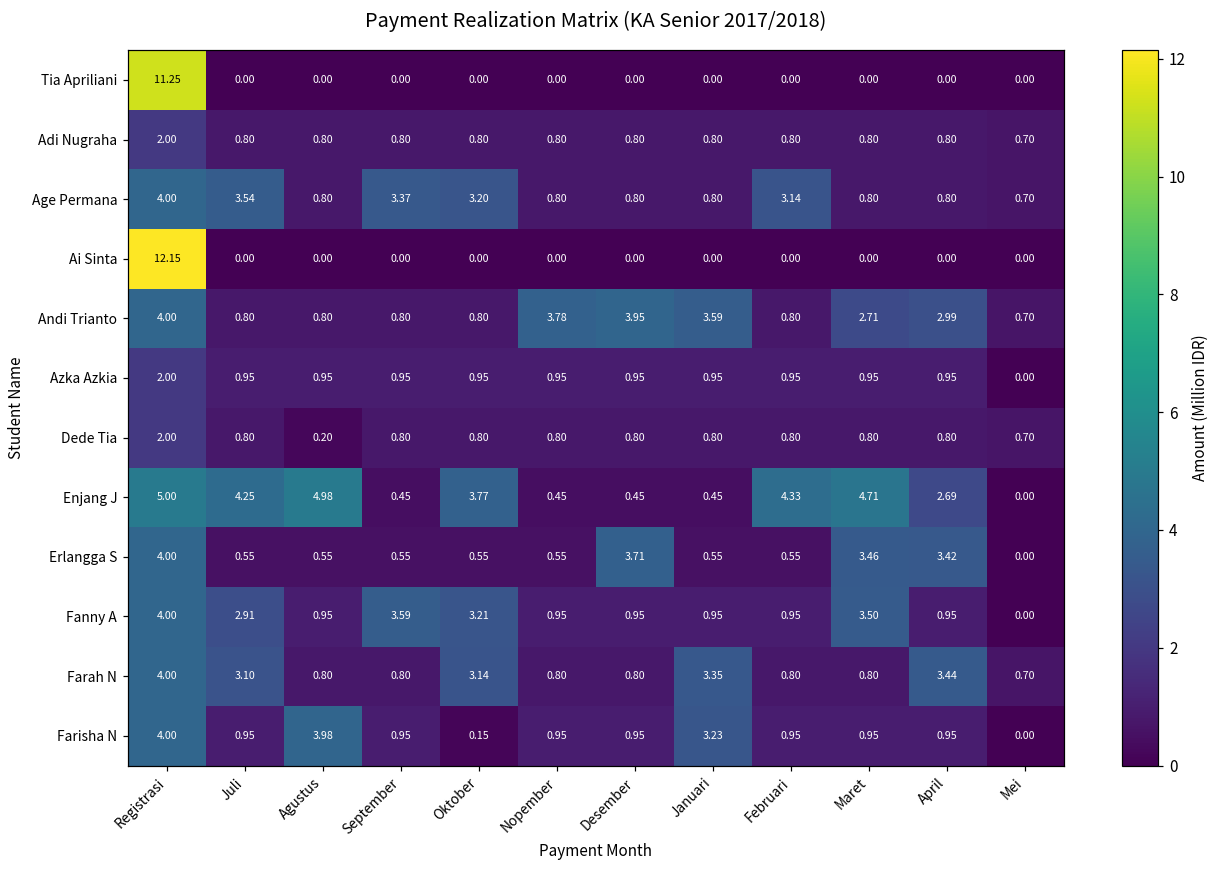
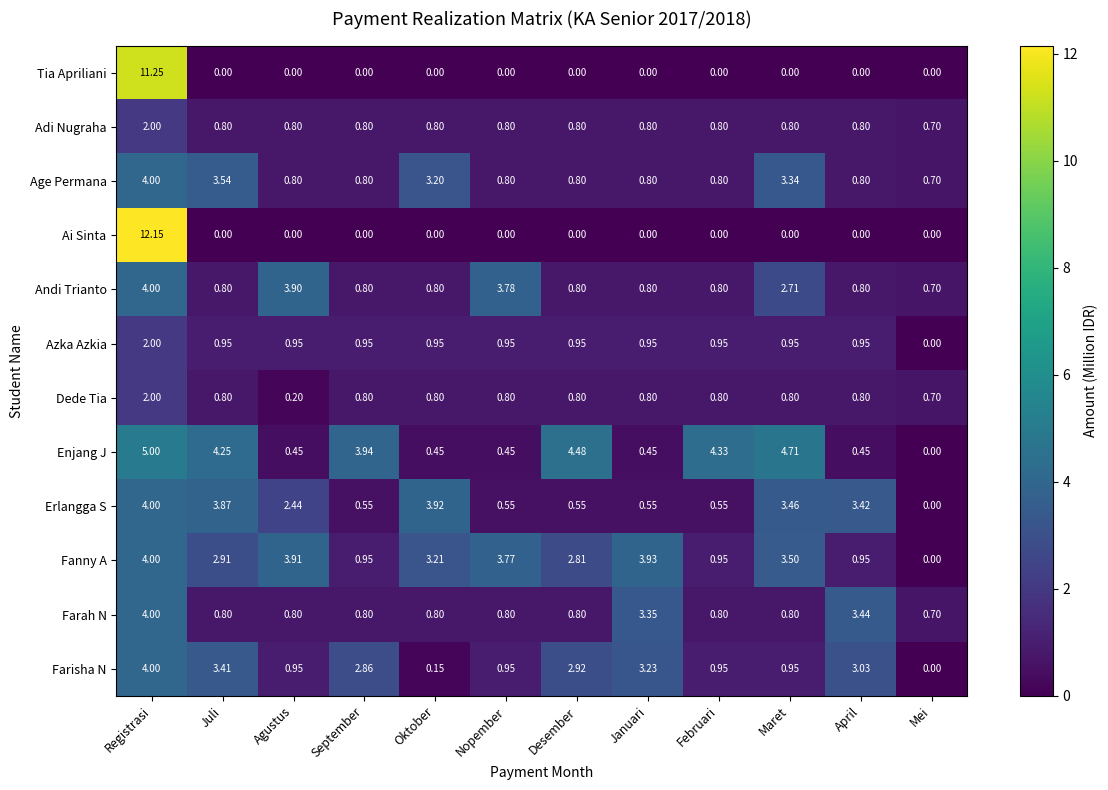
Age Permana, September: 3.37 -> 0.80
Age Permana, Februari: 3.14 -> 0.80
Age Permana, Maret: 0.80 -> 3.34
Andi Trianto, Agustus: 0.80 -> 3.90
Andi Trianto, Desember: 3.95 -> 0.80
Andi Trianto, Januari: 3.59 -> 0.80
Andi Trianto, April: 2.99 -> 0.80
Enjang J, Agustus: 4.98 -> 0.45
Enjang J, September: 0.45 -> 3.94
Enjang J, Oktober: 3.77 -> 0.45
Enjang J, Desember: 0.45 -> 4.48
Enjang J, April: 2.69 -> 0.45
Erlangga S, Juli: 0.55 -> 3.87
Erlangga S, Agustus: 0.55 -> 2.44
Erlangga S, Oktober: 0.55 -> 3.92
Erlangga S, Desember: 3.71 -> 0.55
Fanny A, Agustus: 0.95 -> 3.91
Fanny A, September: 3.59 -> 0.95
Fanny A, Nopember: 0.95 -> 3.77
Fanny A, Desember: 0.95 -> 2.81
Fanny A, Januari: 0.95 -> 3.93
Farah N, Juli: 3.10 -> 0.80
Farah N, Oktober: 3.14 -> 0.80
Farisha N, Juli: 0.95 -> 3.41
Farisha N, Agustus: 3.98 -> 0.95
Farisha N, September: 0.95 -> 2.86
Farisha N, Desember: 0.95 -> 2.92
Farisha N, April: 0.95 -> 3.03
